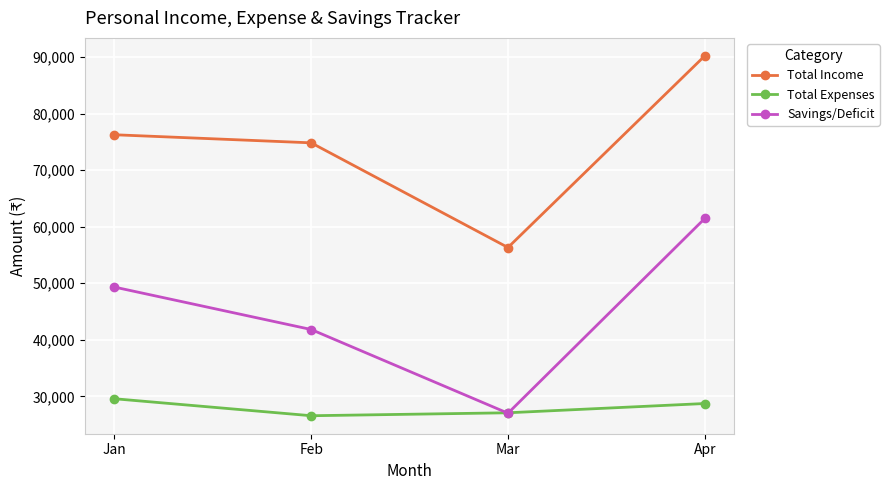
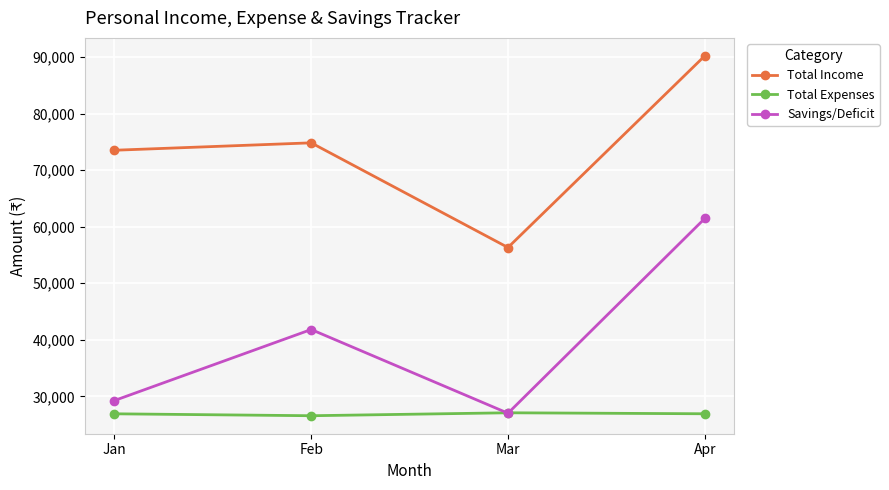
Total Income, Jan: 76,000 -> 74,000
Total Expenses, Jan: 30,000 -> 27,000
Savings/Deficit, Jan: 49,000 -> 29,000
Total Expenses, Apr: 29,000 -> 27,000
